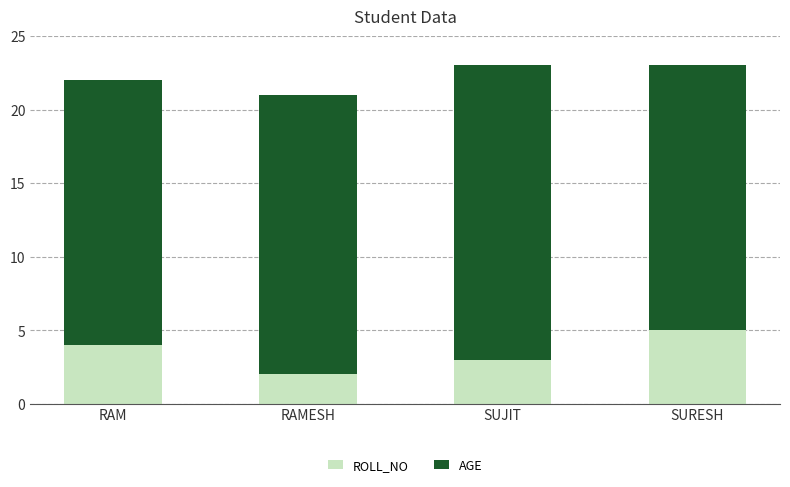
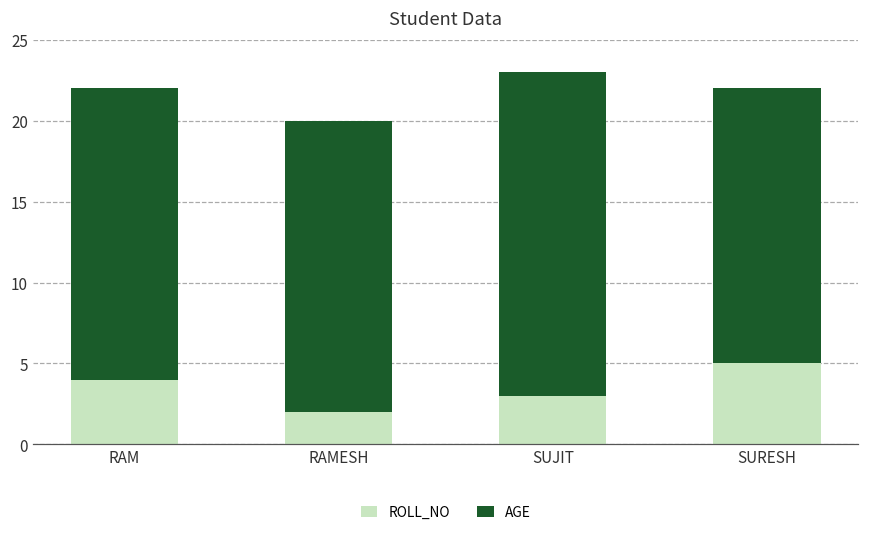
AGE, RAMESH: 19 -> 18
AGE, SURESH: 18 -> 17
